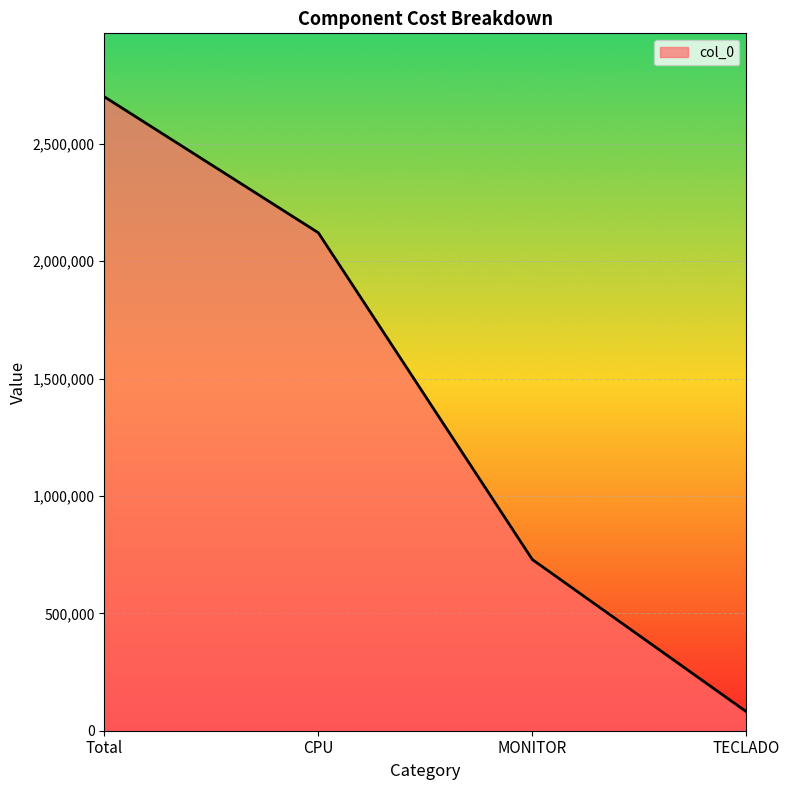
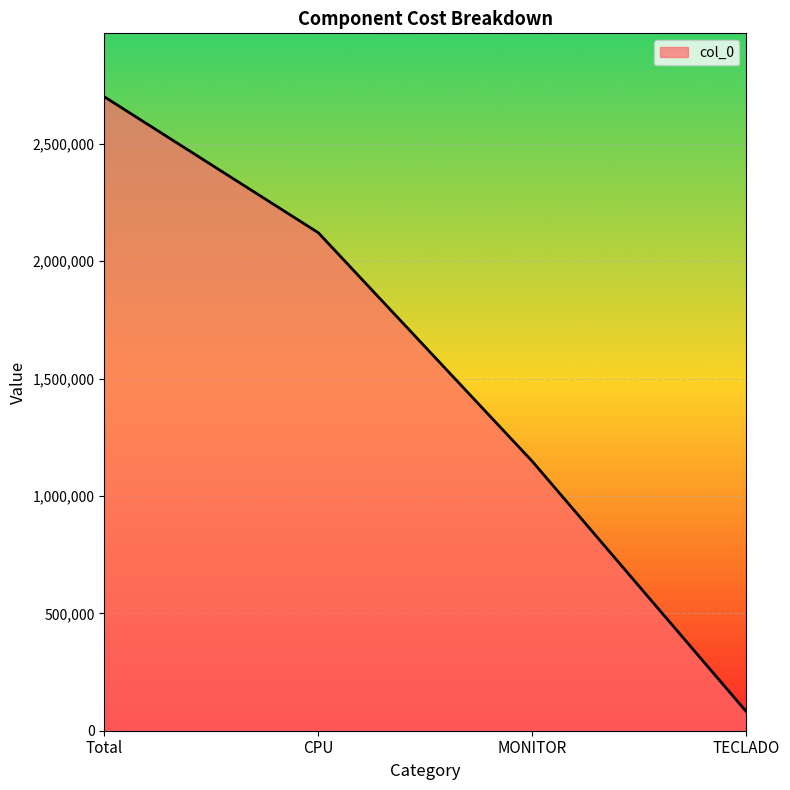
MONITOR: 730,000 -> 1,150,000
